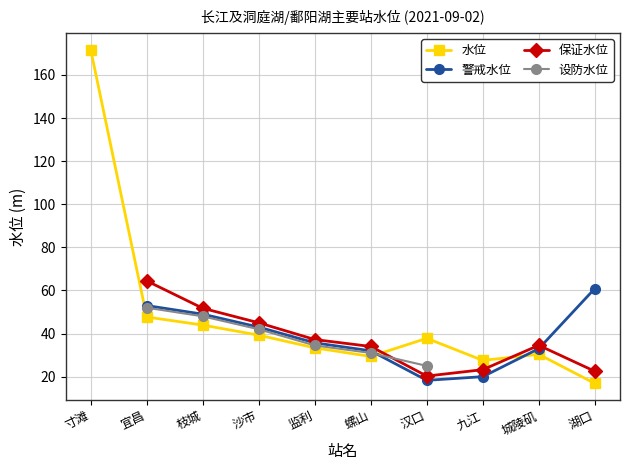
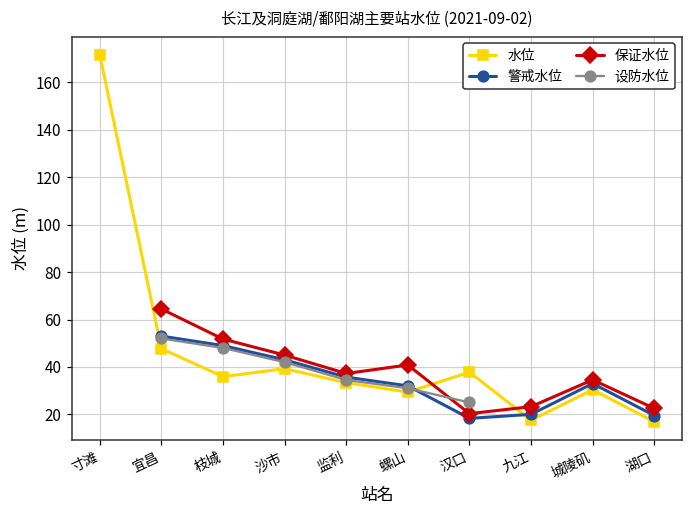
水位, 枝城: 44 -> 36
保证水位, 螺山: 34 -> 41
水位, 九江: 28 -> 18
警戒水位, 湖口: 61 -> 20
